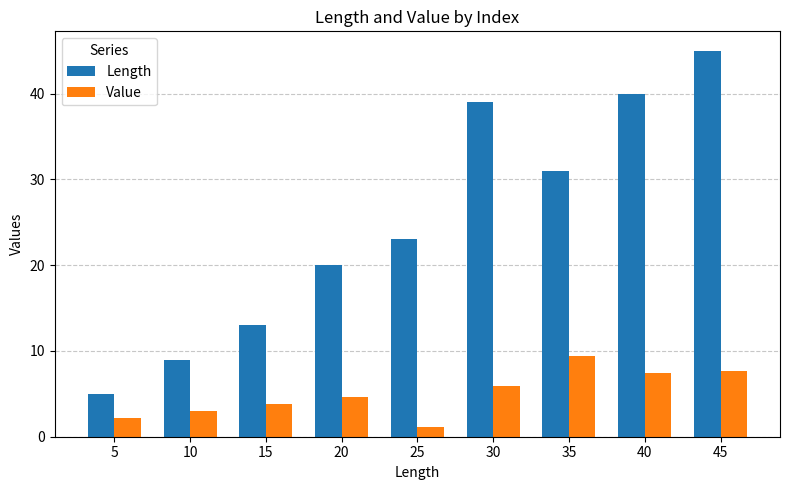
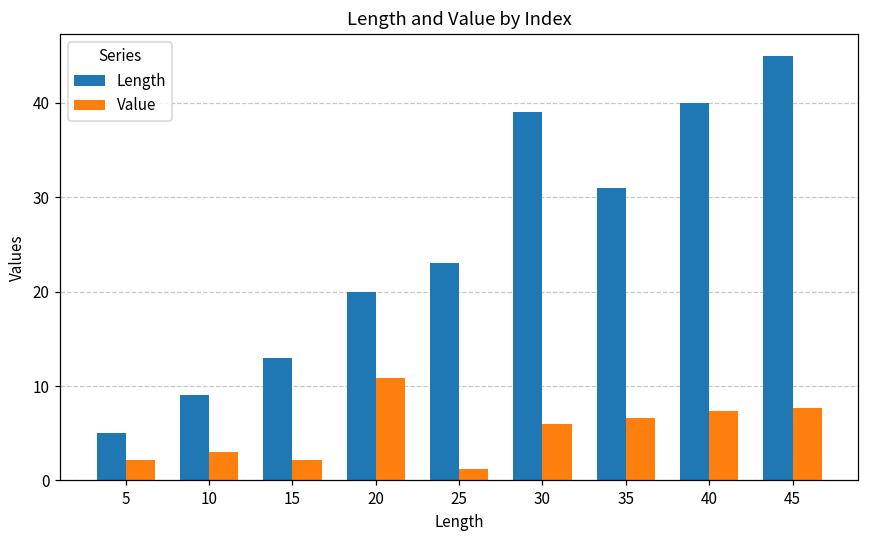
Value, 15: 4 -> 2
Value, 20: 5 -> 11
Value, 35: 9 -> 7
